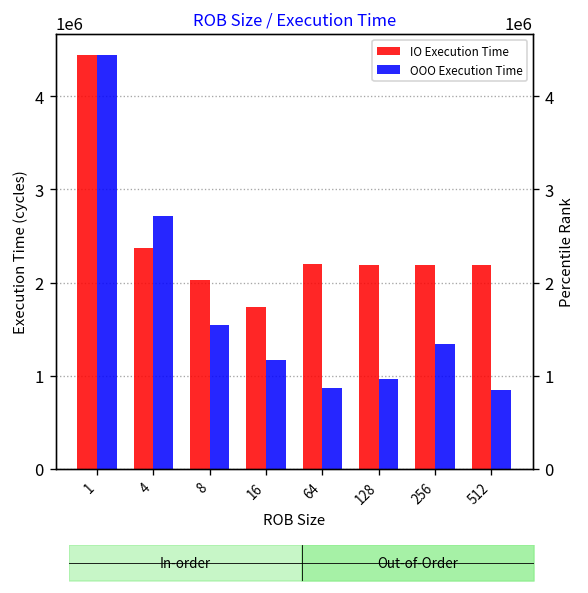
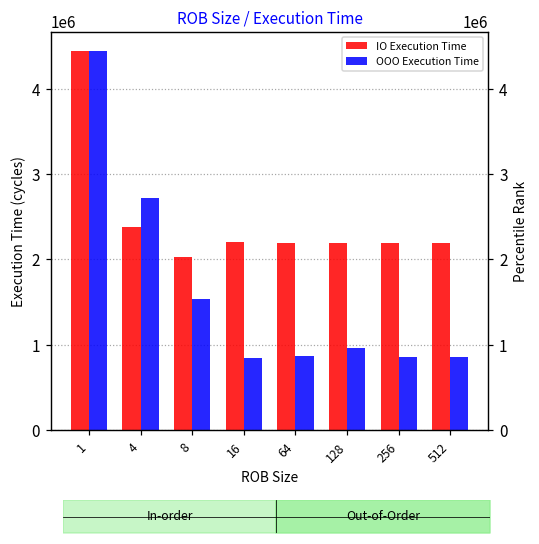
IO Execution Time, 16: 1700000 -> 2200000
OOO Execution Time, 16: 1200000 -> 800000
OOO Execution Time, 256: 1300000 -> 900000
